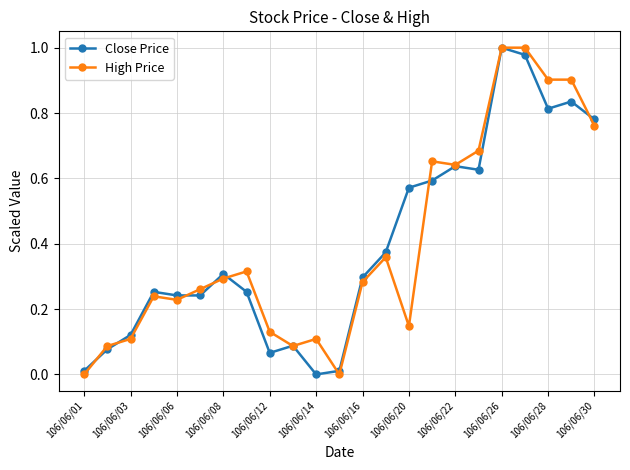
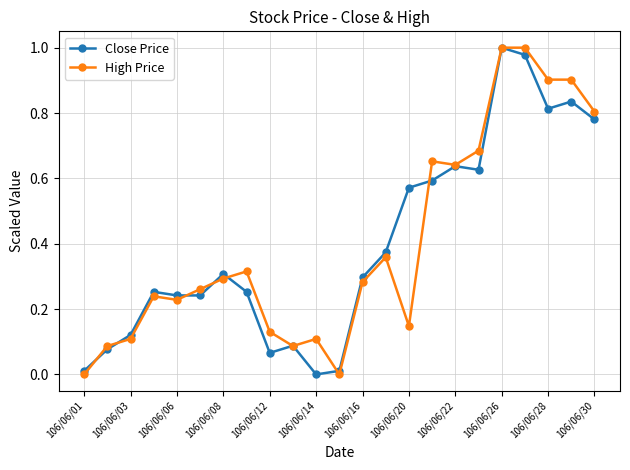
High Price, 106/06/30: 0.76 -> 0.80
